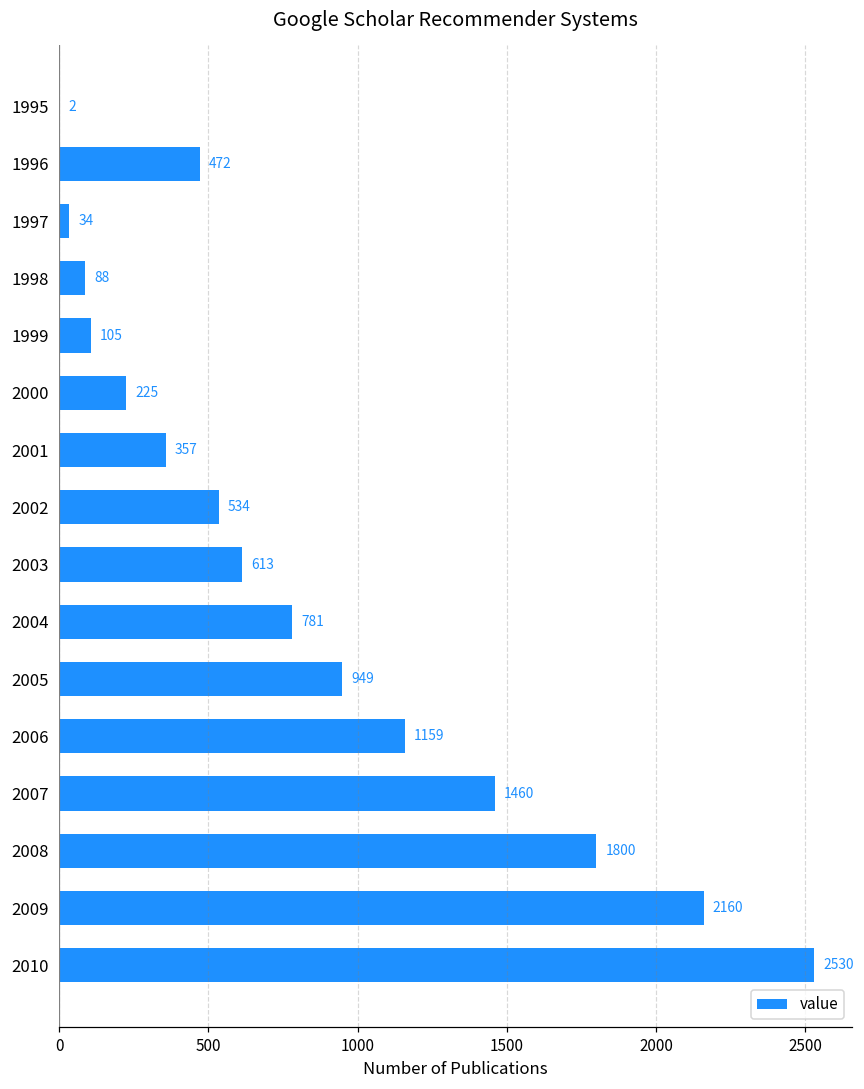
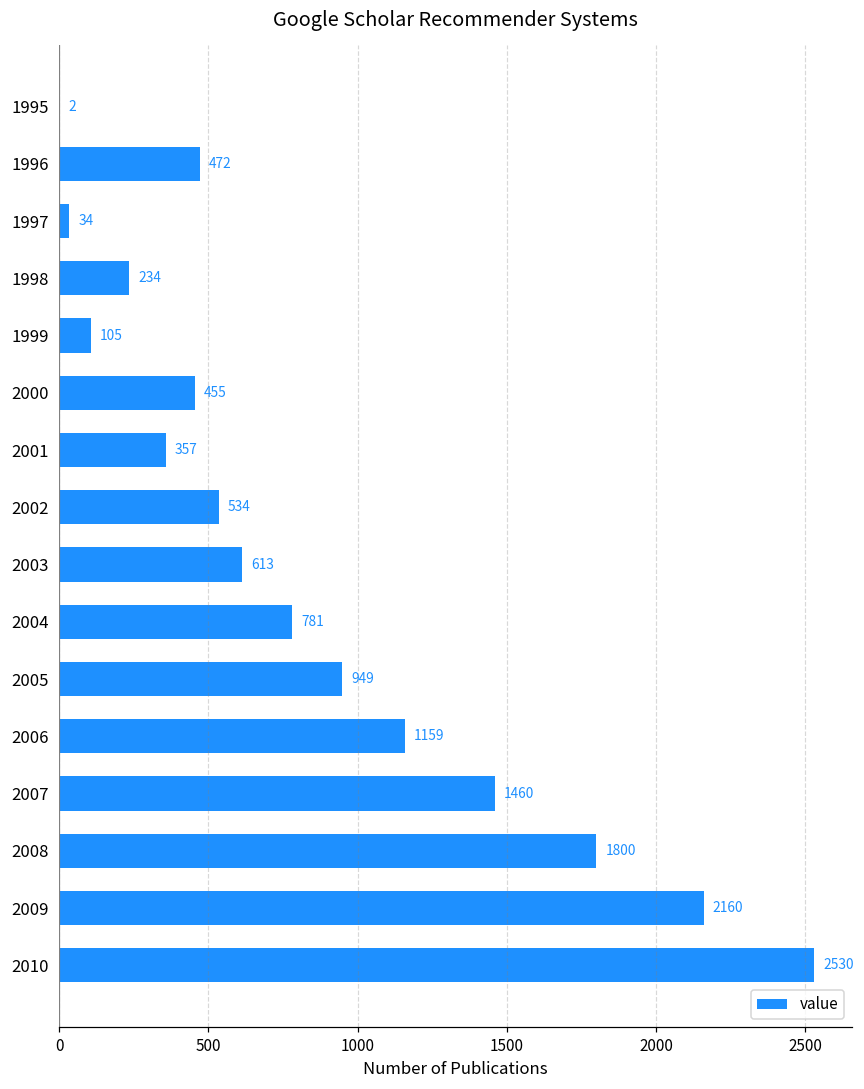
1998: 88 -> 234
2000: 225 -> 455
